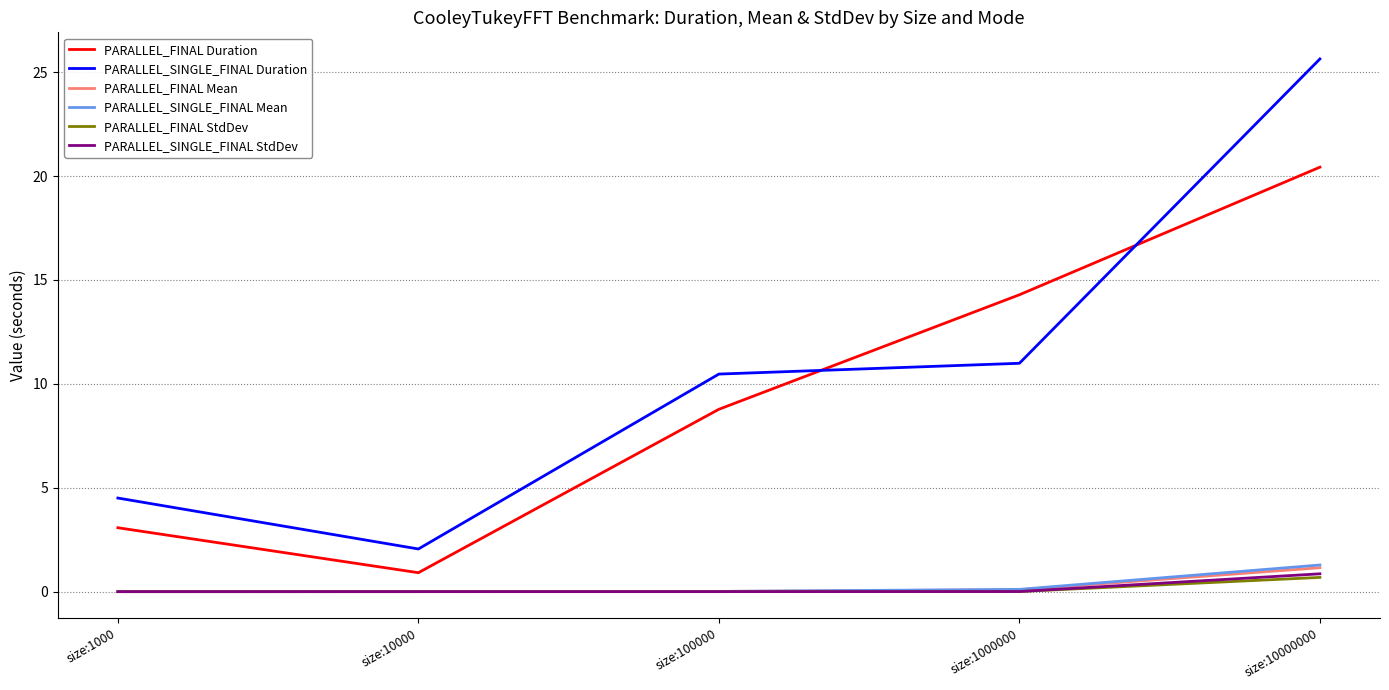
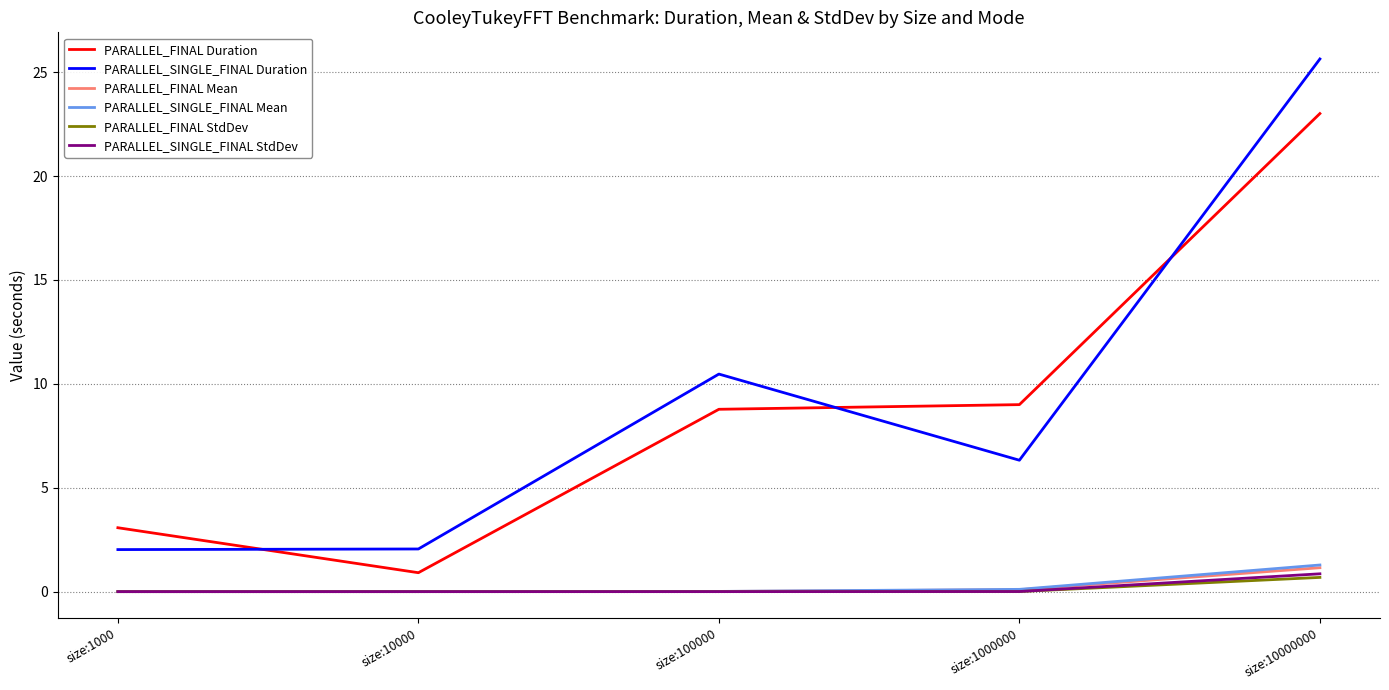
PARALLEL_SINGLE_FINAL Duration, size:1000: 4.5 -> 2.0
PARALLEL_FINAL Duration, size:1000000: 14.3 -> 9.0
PARALLEL_SINGLE_FINAL Duration, size:1000000: 11.0 -> 6.3
PARALLEL_FINAL Duration, size:10000000: 20.4 -> 23.0
